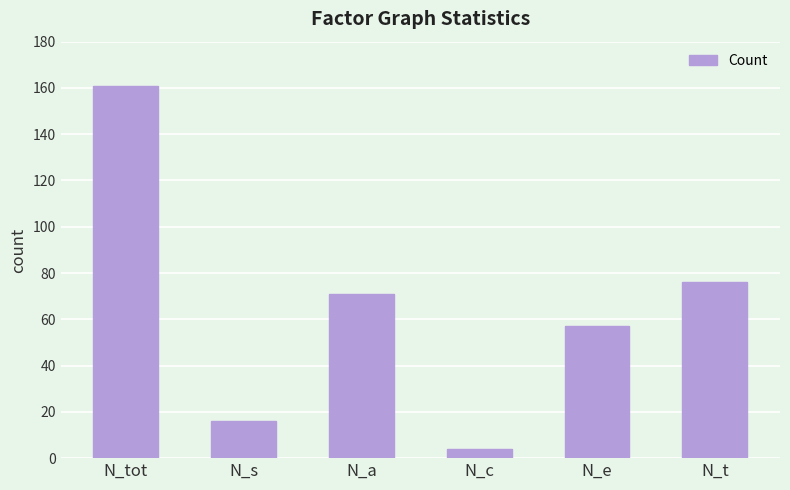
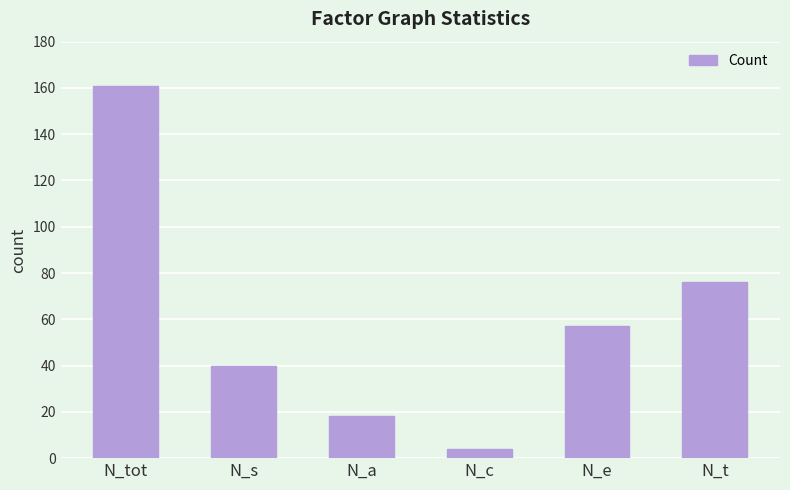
N_s: 16 -> 40
N_a: 71 -> 18
